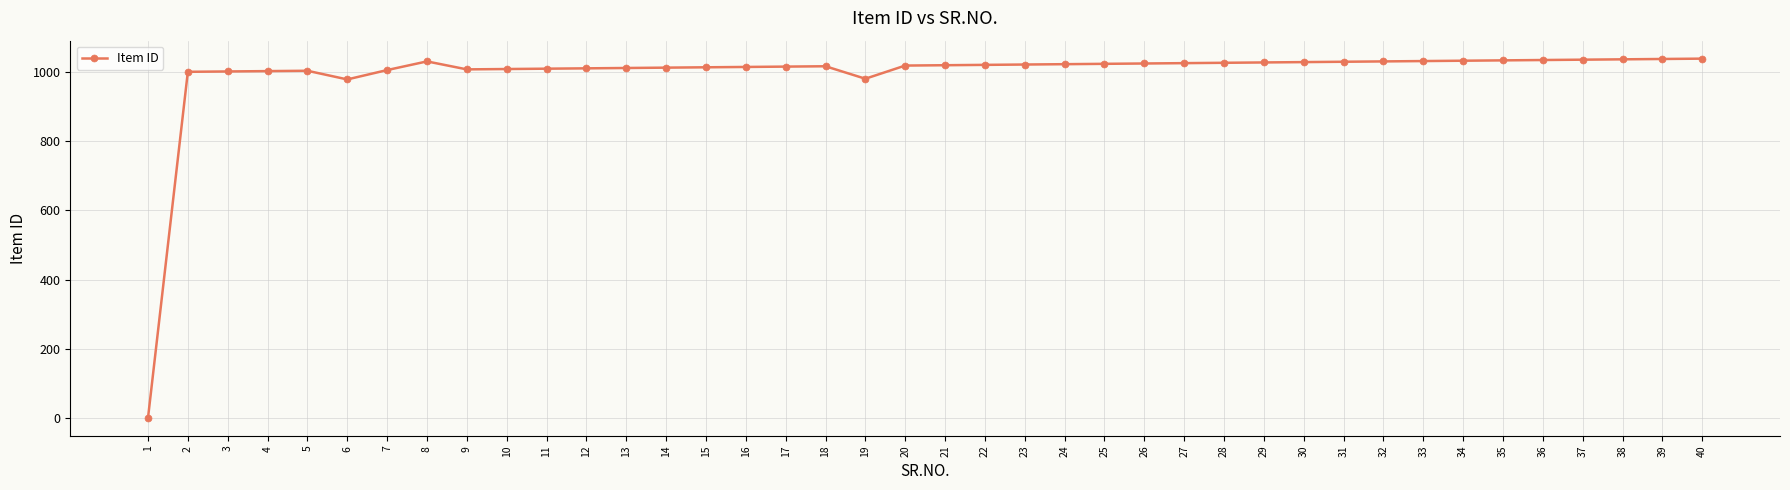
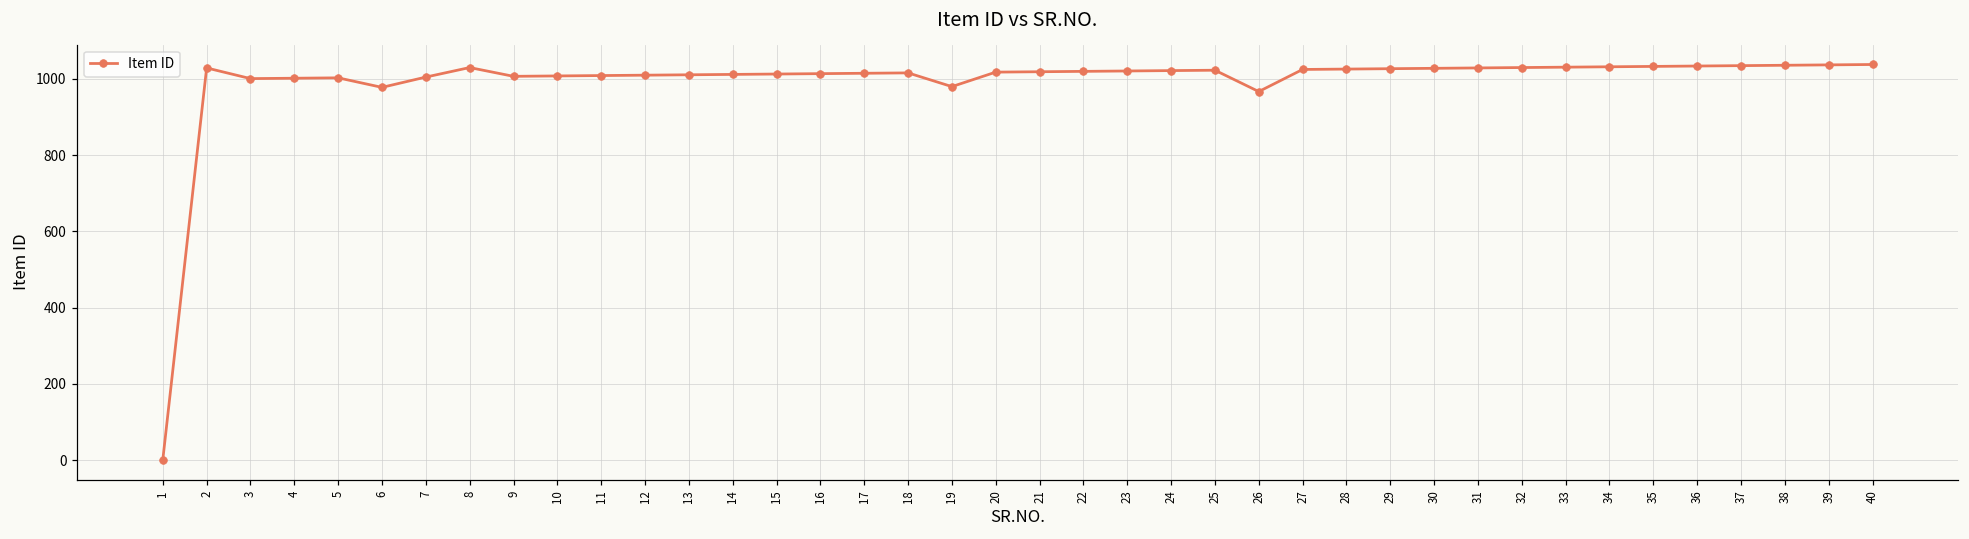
2: 1000 -> 1030
26: 1020 -> 970
